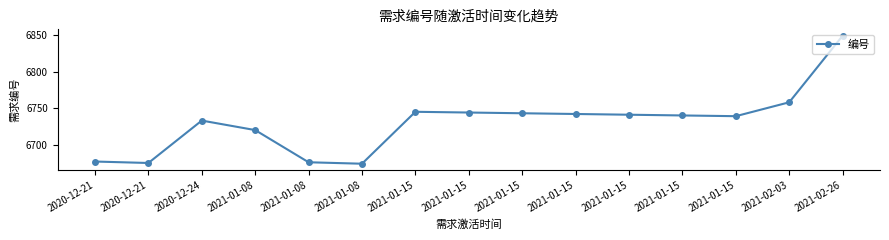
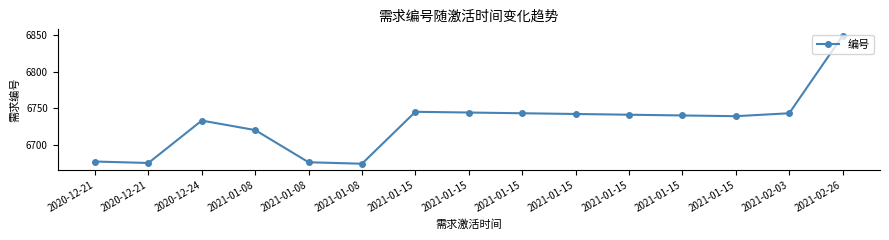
2021-02-03: 6760 -> 6740
